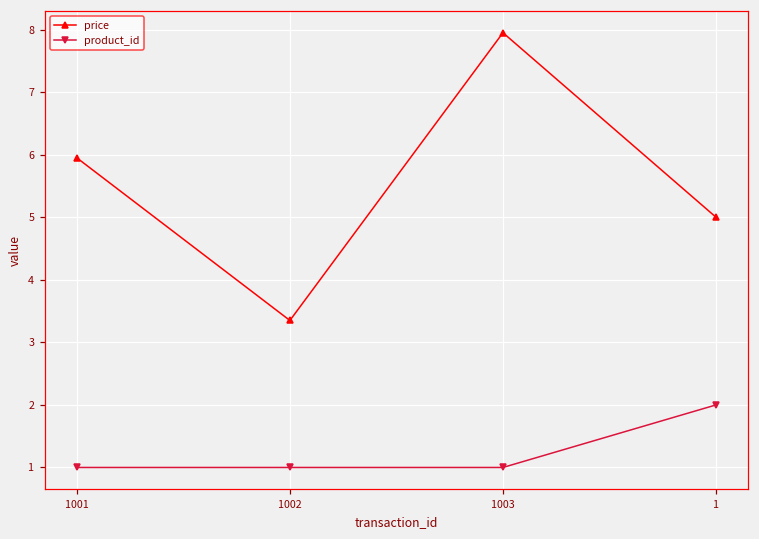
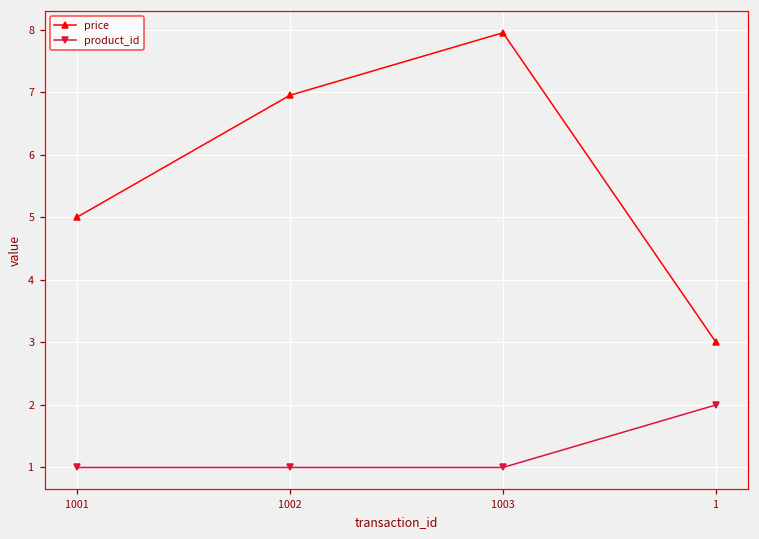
price, 1001: 6.0 -> 5.0
price, 1002: 3.4 -> 7.0
price, 1: 5 -> 3
